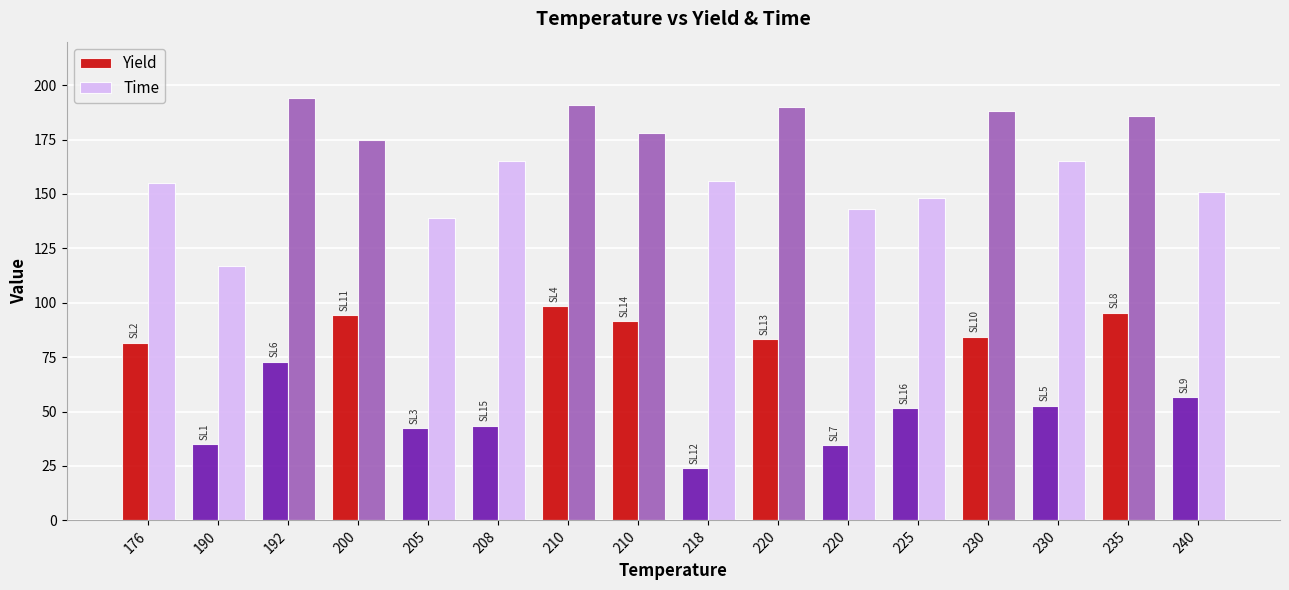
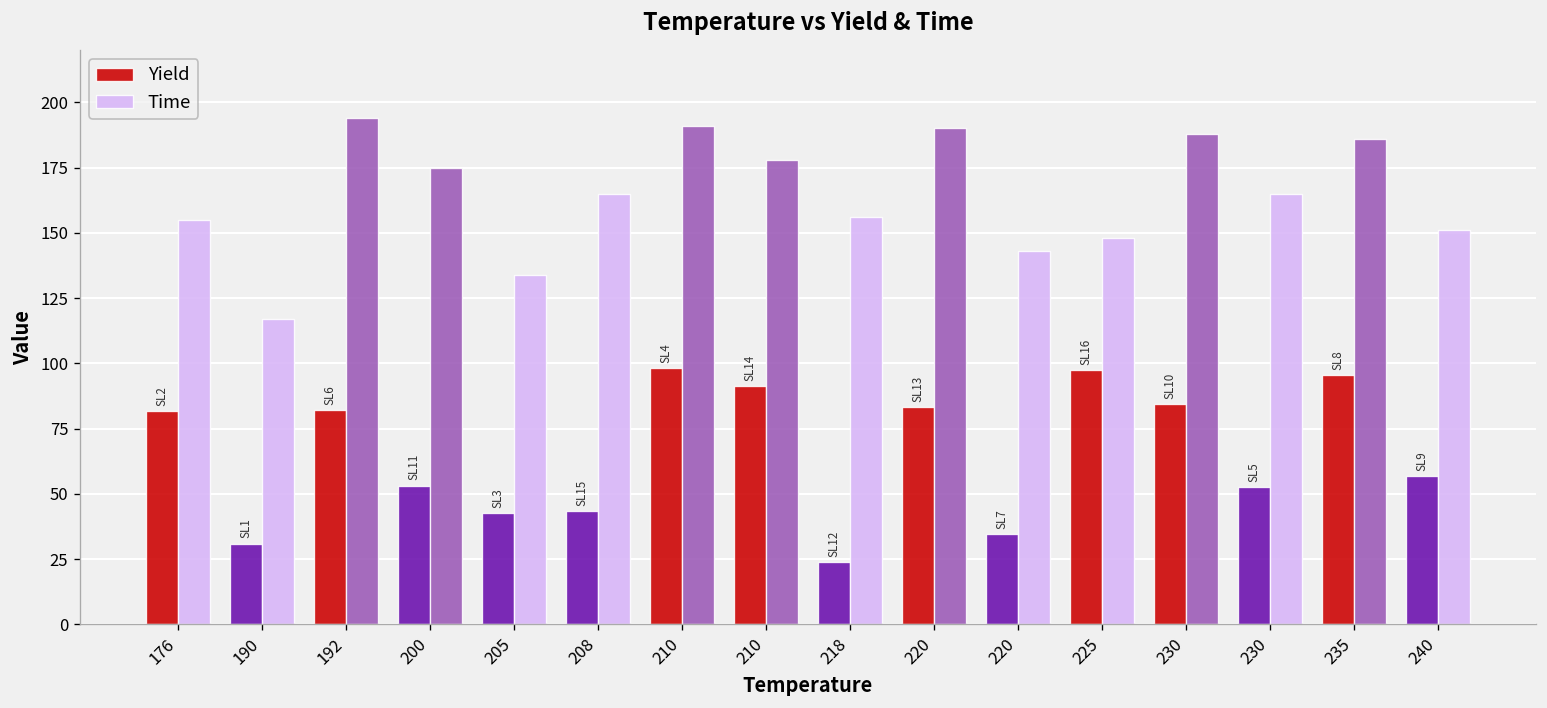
Yield, 190: 35 -> 31
Yield, 192: 73 -> 82
Yield, 200: 94 -> 53
Time, 205: 139 -> 134
Yield, 225: 52 -> 97
